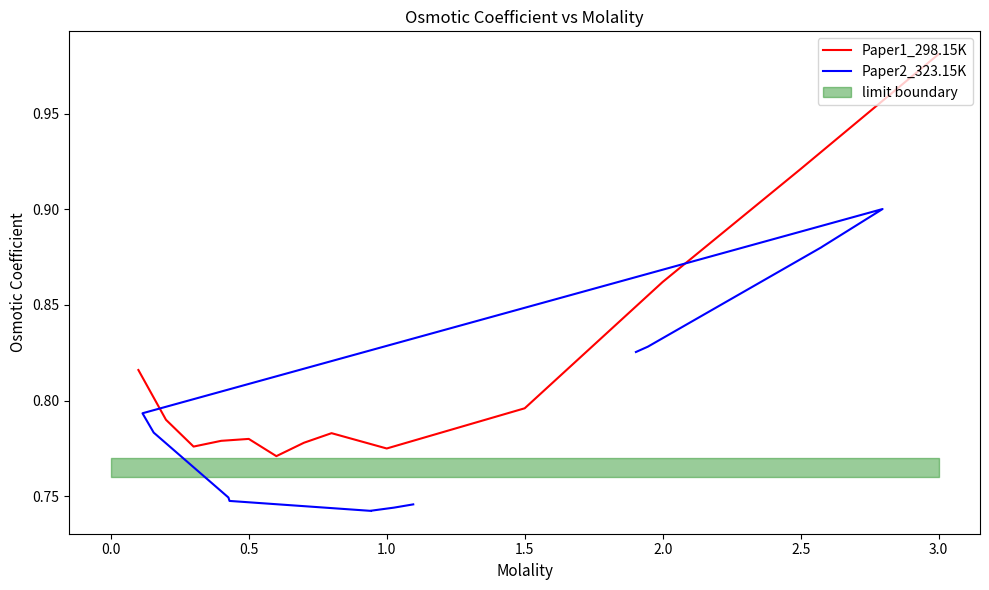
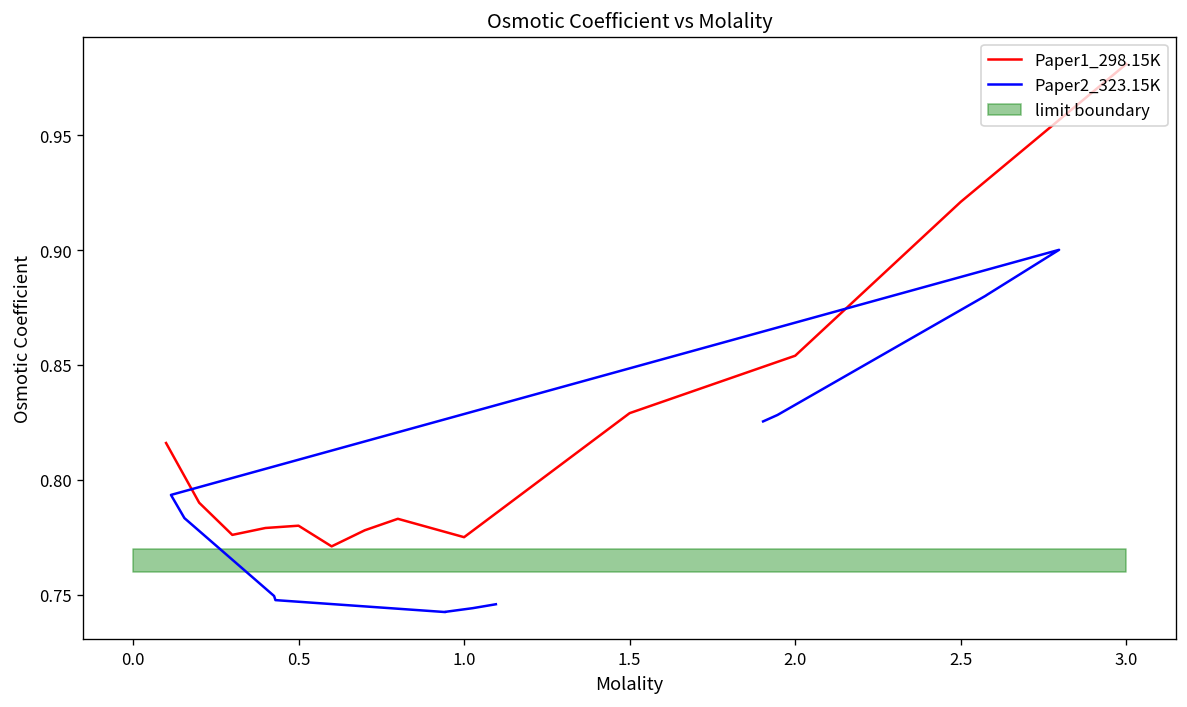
Paper1_298.15K, 1.5: 0.796 -> 0.829
Paper1_298.15K, 2.0: 0.862 -> 0.854
